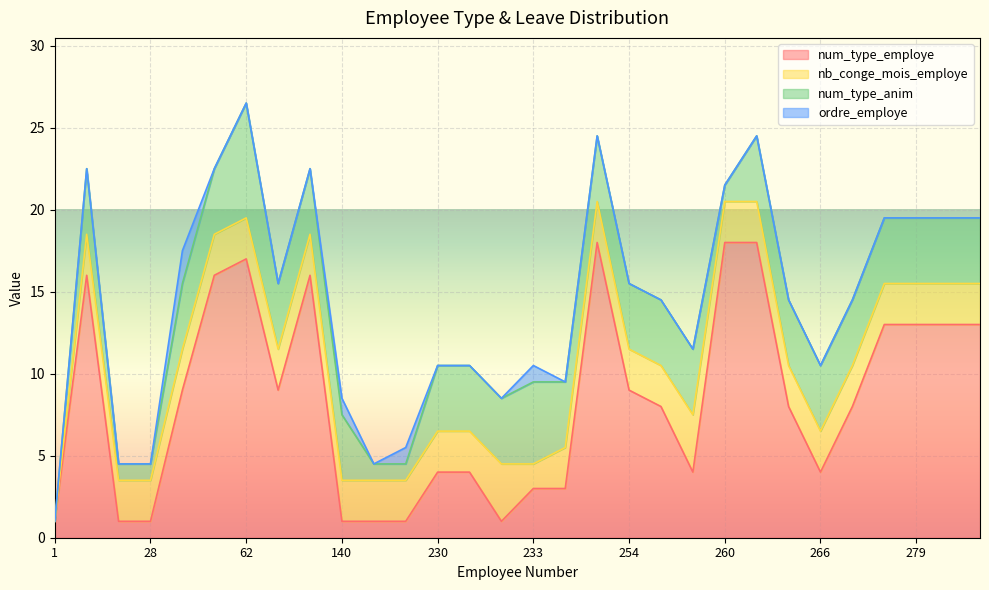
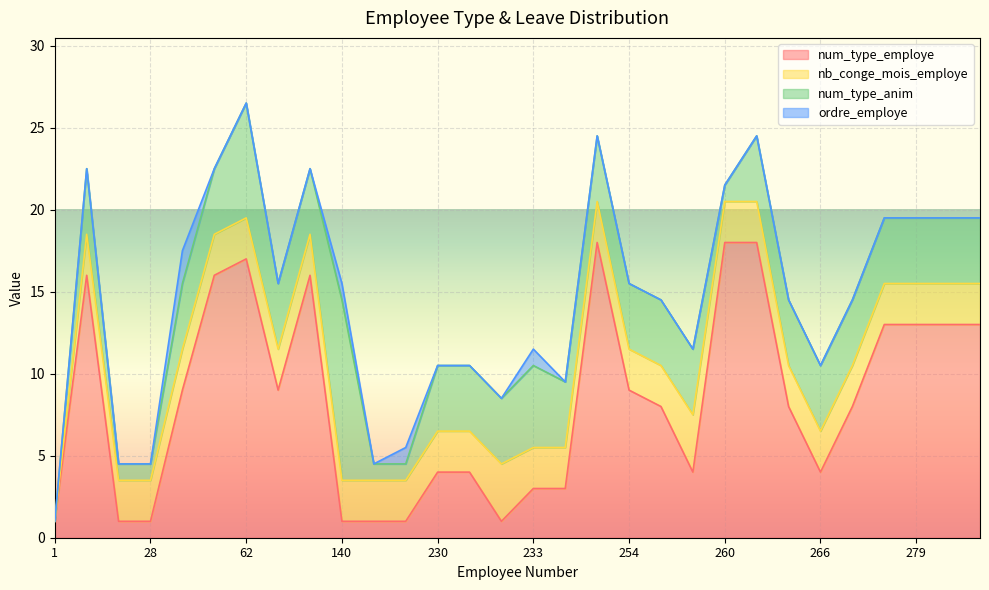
num_type_anim, 140: 4 -> 11
nb_conge_mois_employe, 233: 1.5 -> 2.5
